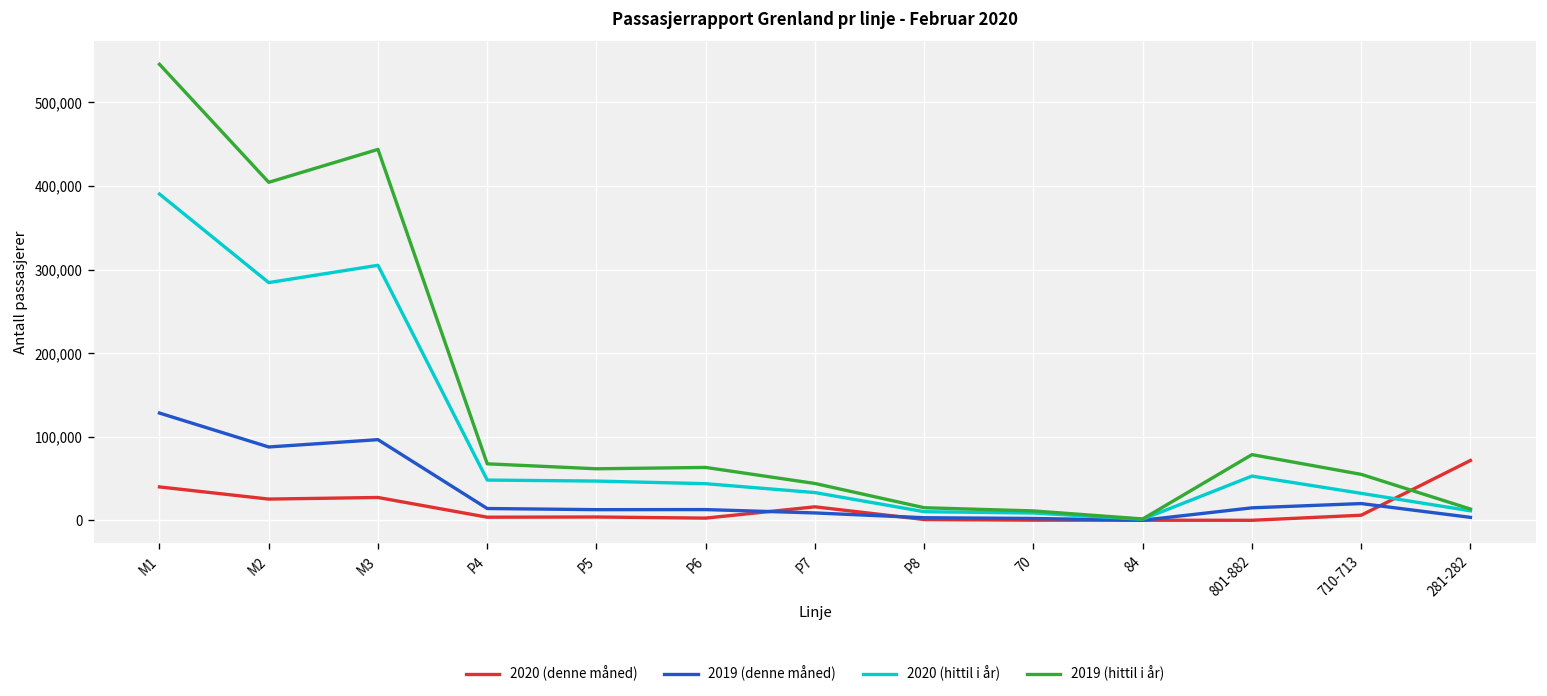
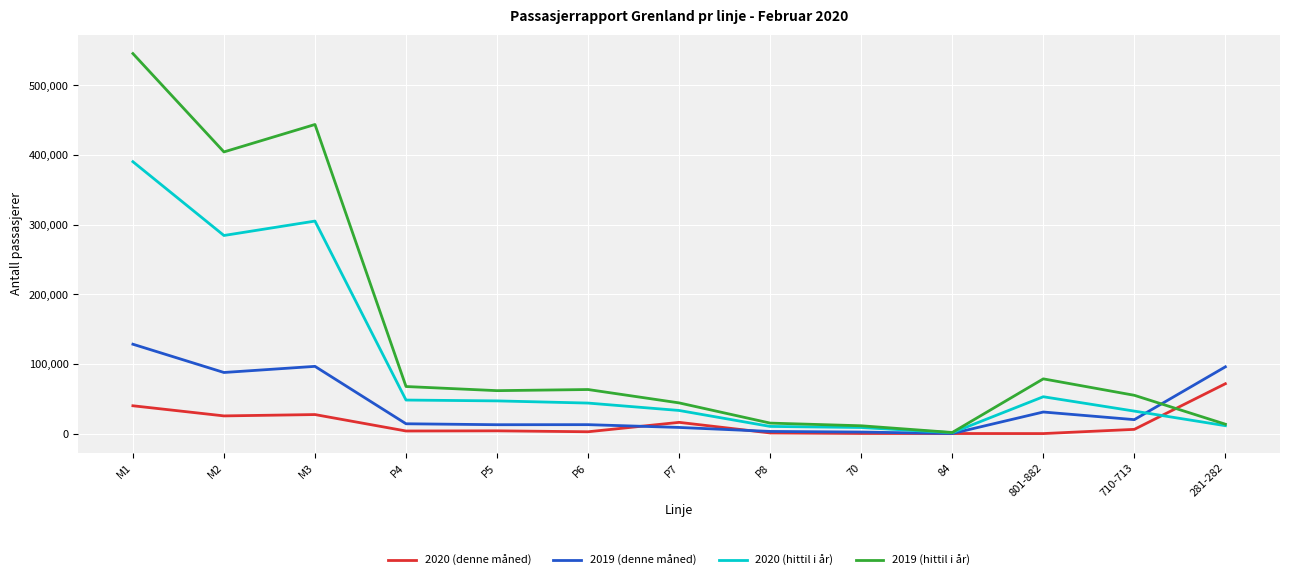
2019 (denne måned), 801-882: 20,000 -> 30,000
2019 (denne måned), 281-282: 0 -> 100,000
